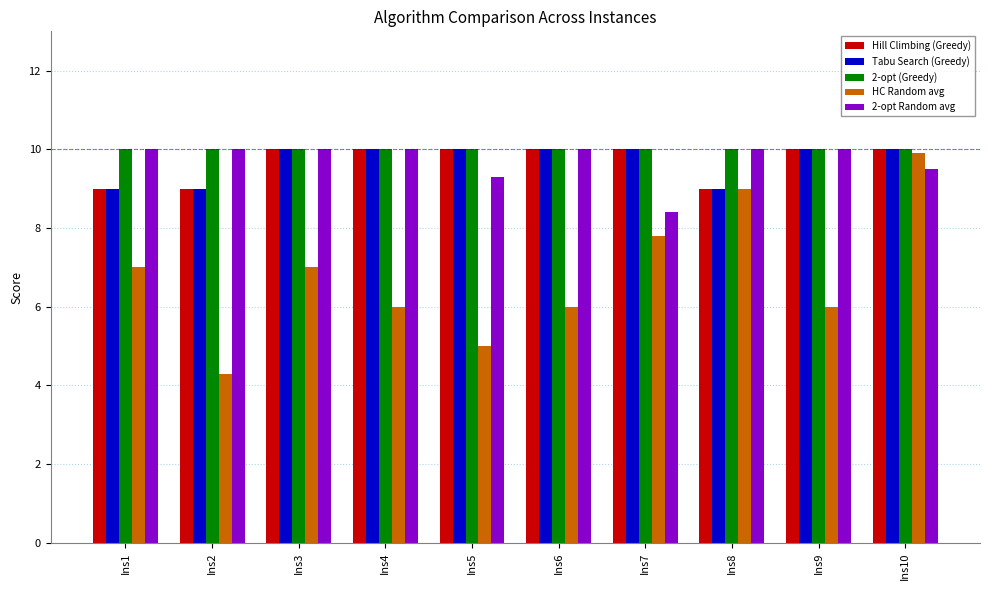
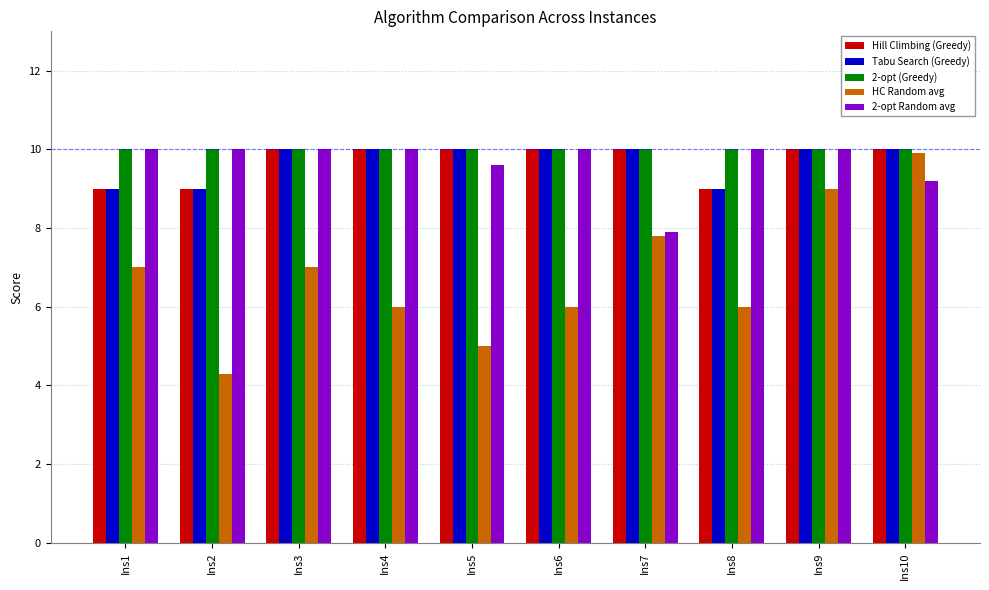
2-opt Random avg, Ins5: 9.3 -> 9.6
2-opt Random avg, Ins7: 8.4 -> 7.9
HC Random avg, Ins8: 9 -> 6
HC Random avg, Ins9: 6 -> 9
2-opt Random avg, Ins10: 9.5 -> 9.2
